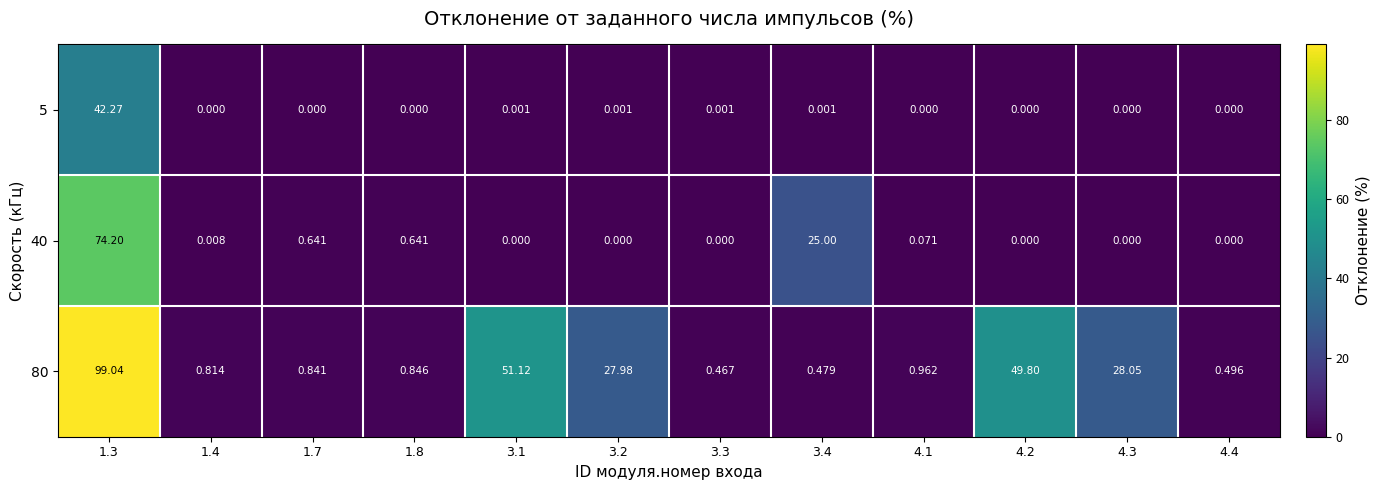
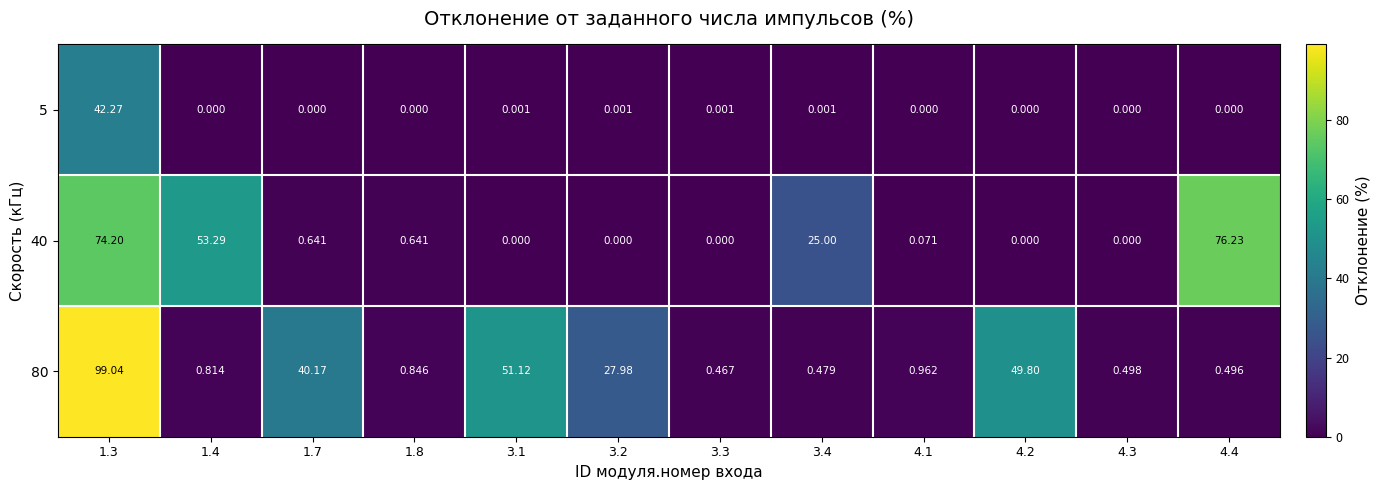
40, 1.4: 0.008 -> 53.29
40, 4.4: 0.000 -> 76.23
80, 1.7: 0.841 -> 40.17
80, 4.3: 28.05 -> 0.498
